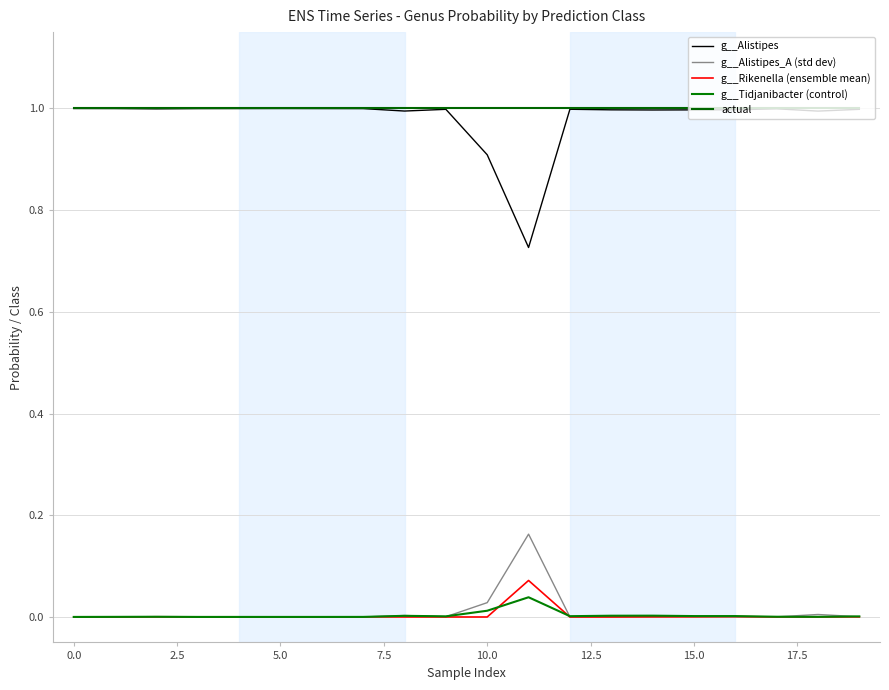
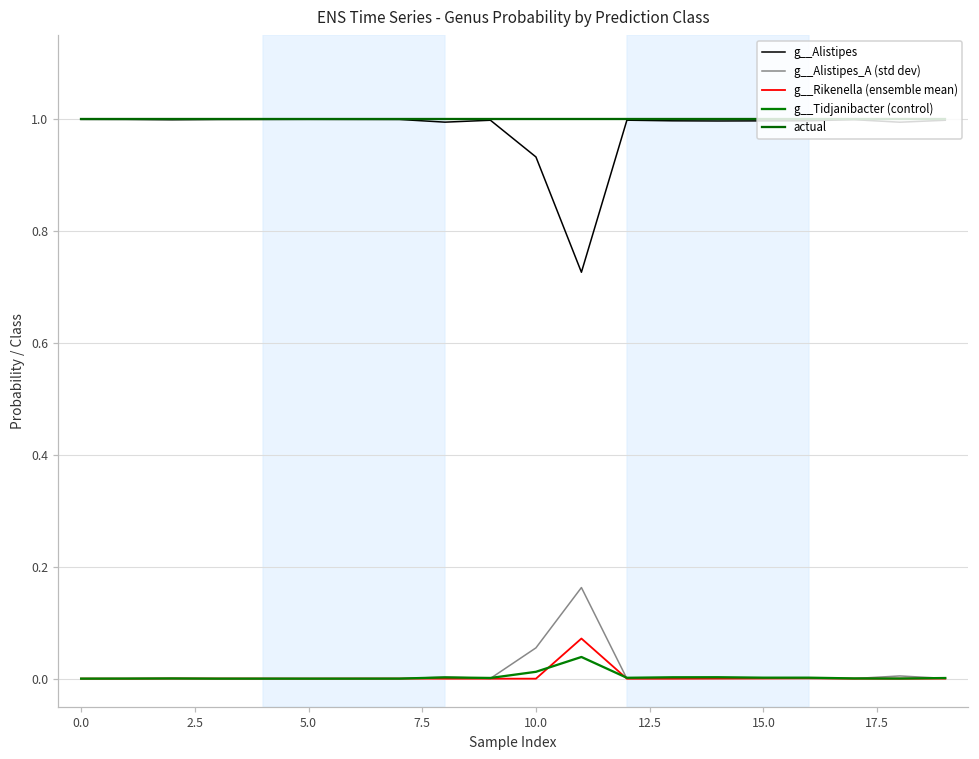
g__Alistipes, 10.0: 0.91 -> 0.93
g__Alistipes_A (std dev), 10.0: 0.03 -> 0.06
